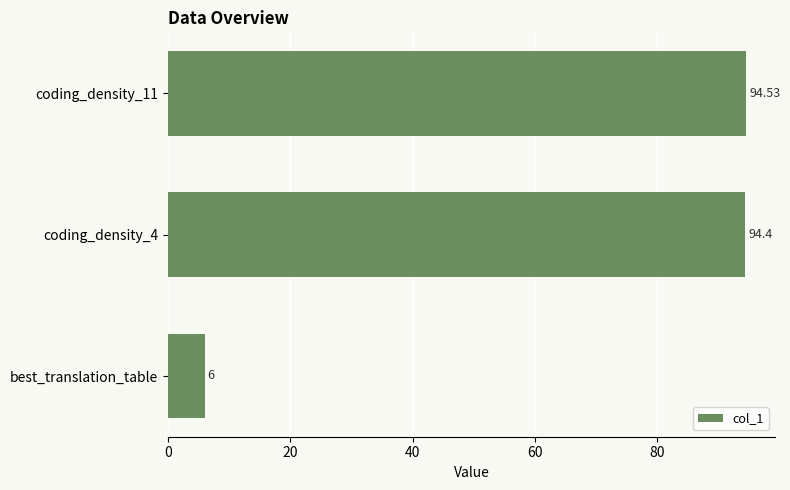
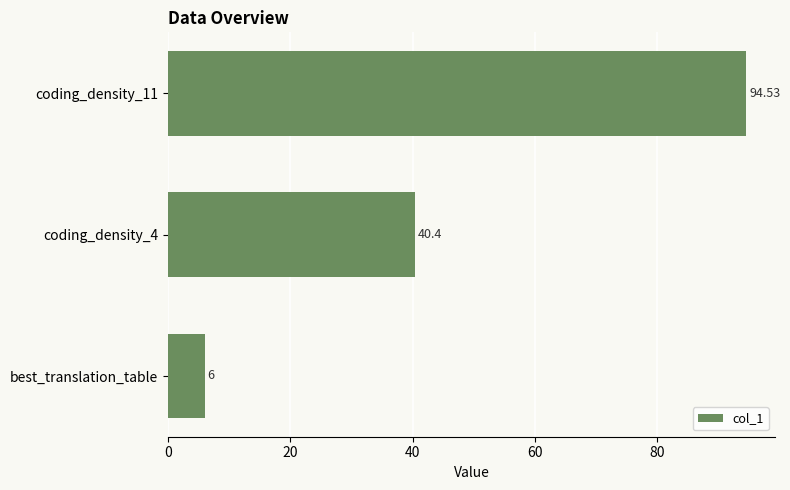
coding_density_4: 94.4 -> 40.4
